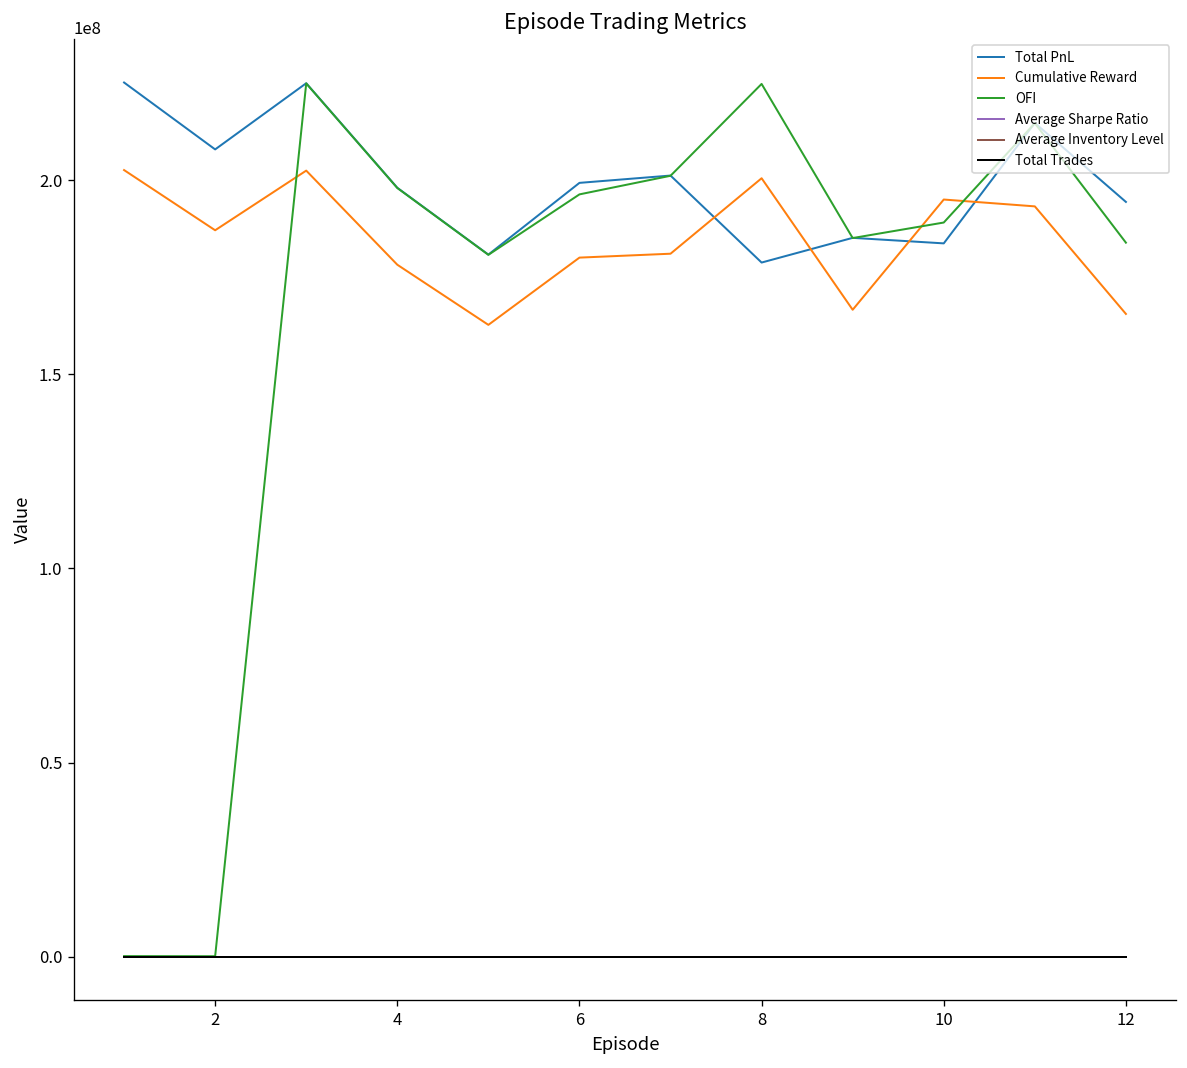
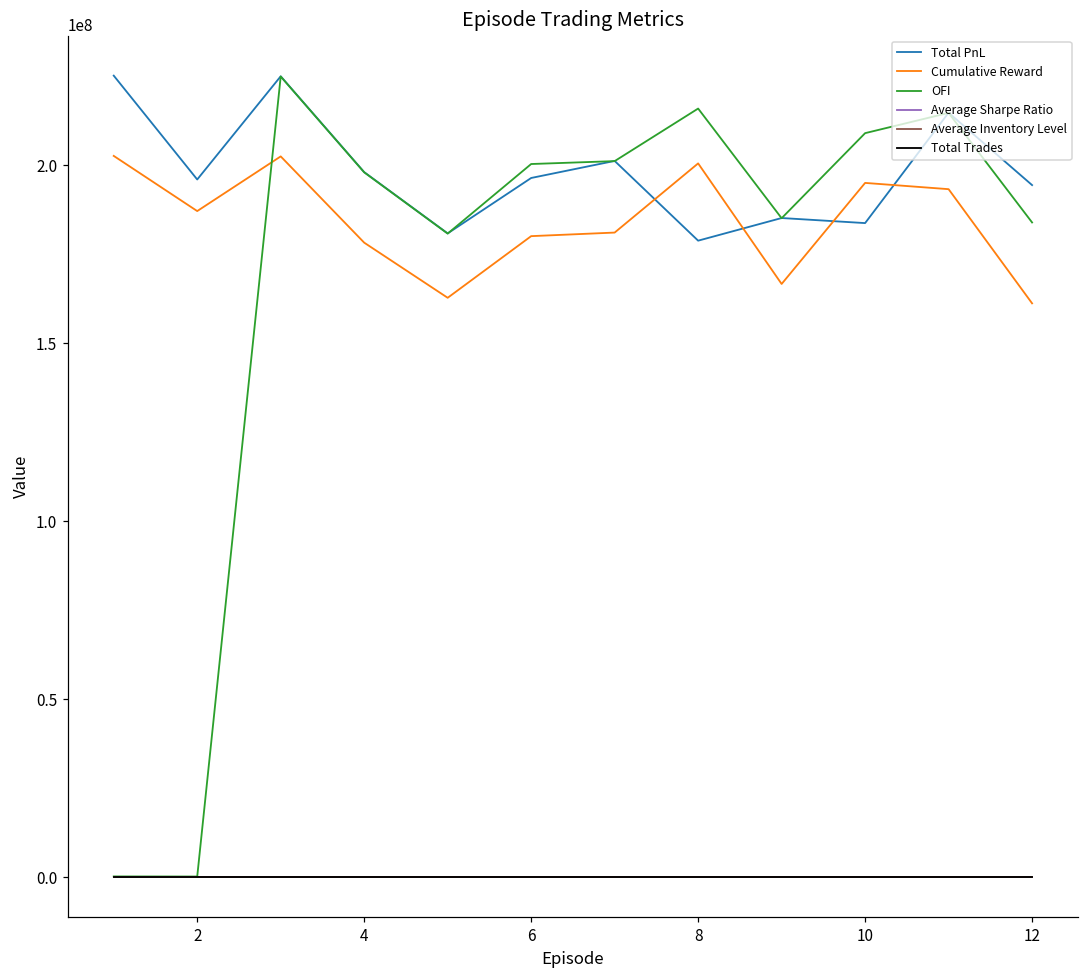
Total PnL, 2: 208000000 -> 196000000
Total PnL, 6: 199000000 -> 196000000
OFI, 6: 196000000 -> 200000000
OFI, 8: 225000000 -> 216000000
OFI, 10: 189000000 -> 209000000
Cumulative Reward, 12: 166000000 -> 161000000
